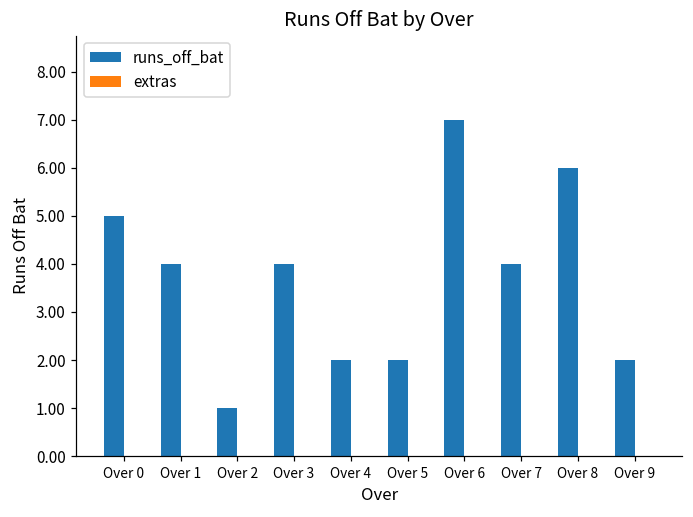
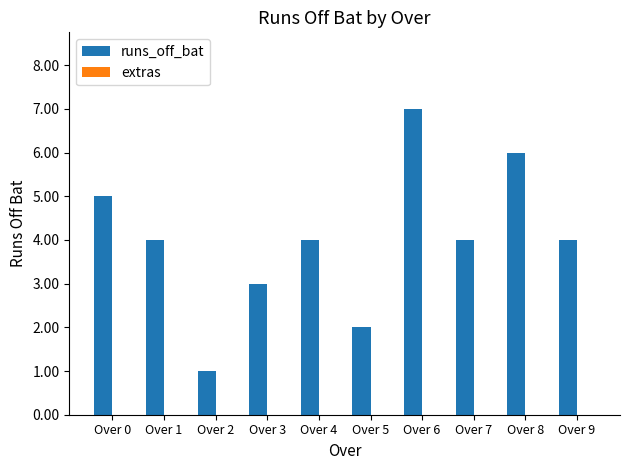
runs_off_bat, Over 3: 4 -> 3
runs_off_bat, Over 4: 2 -> 4
runs_off_bat, Over 9: 2 -> 4
